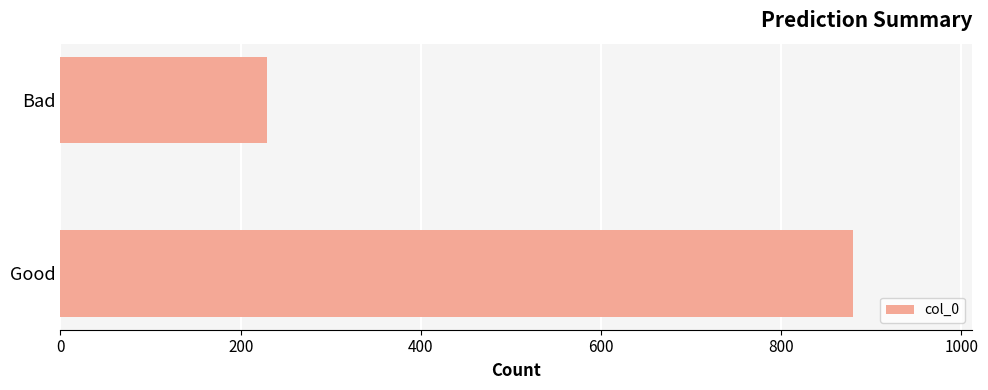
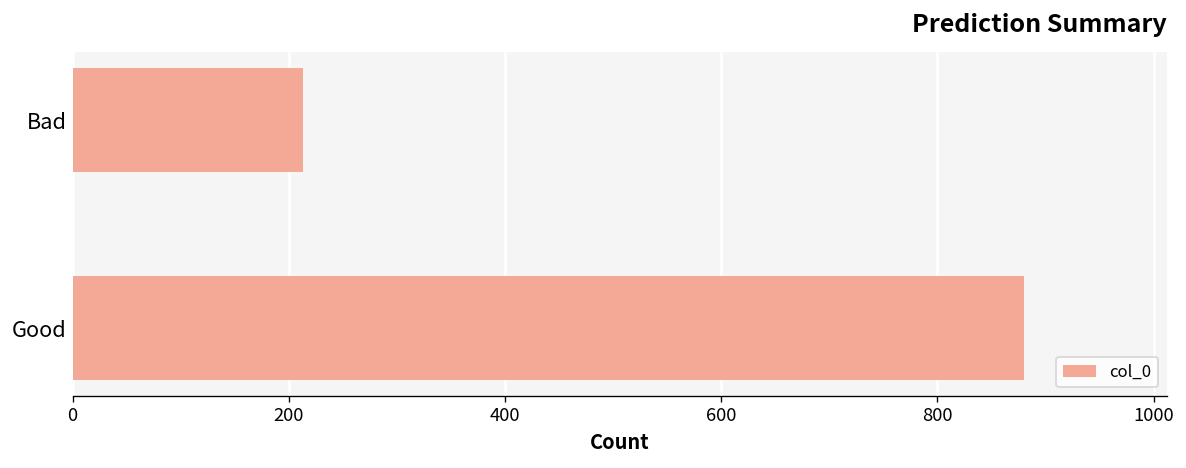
Bad: 230 -> 210
